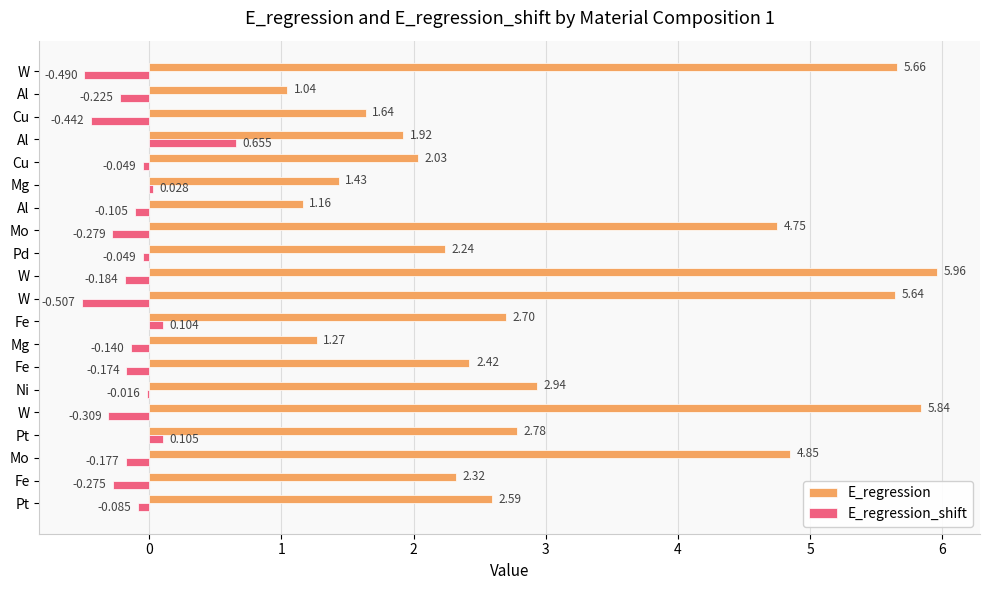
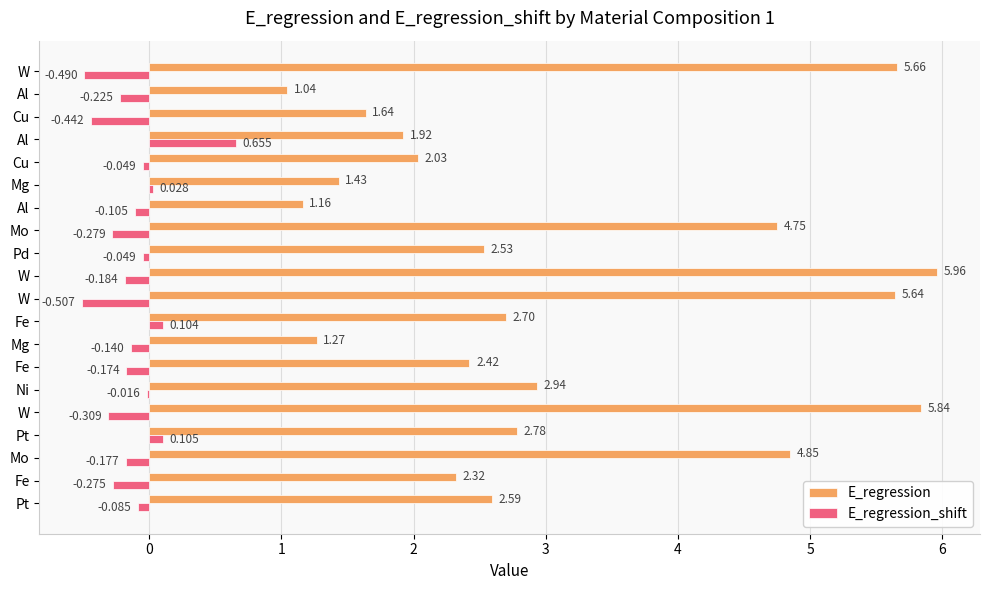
E_regression, Pd: 2.24 -> 2.53
